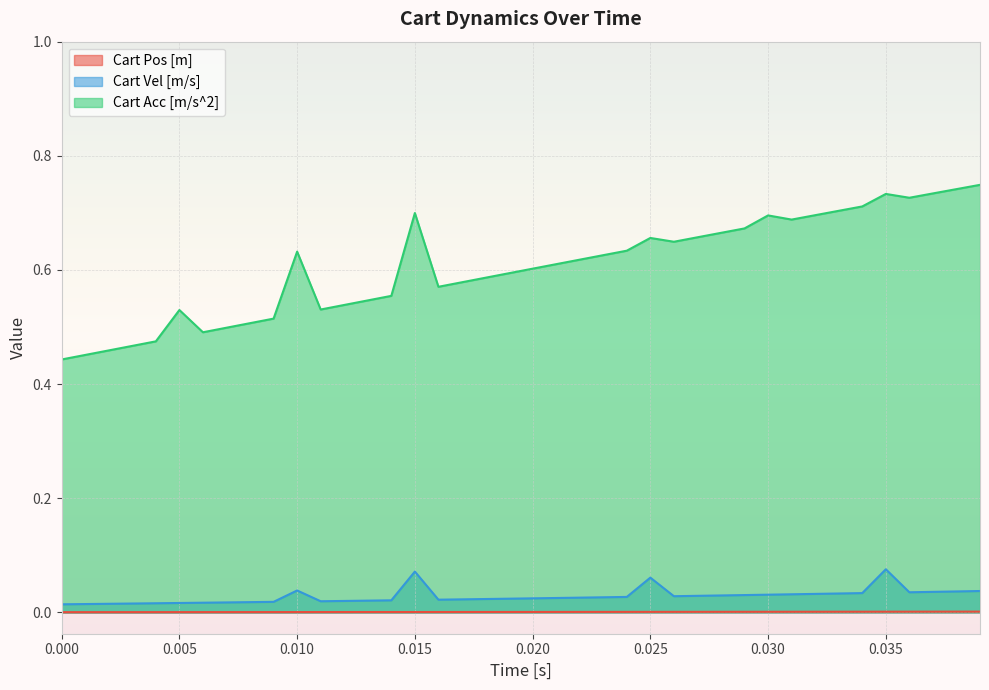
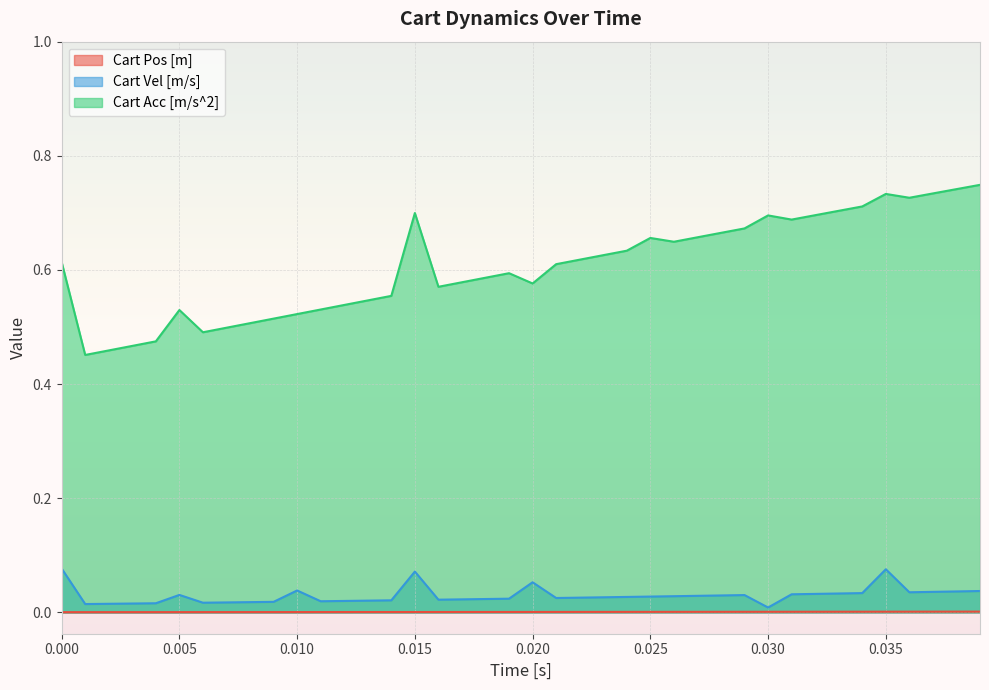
Cart Vel [m/s], 0.000: 0.01 -> 0.08
Cart Acc [m/s^2], 0.000: 0.44 -> 0.61
Cart Vel [m/s], 0.005: 0.02 -> 0.03
Cart Acc [m/s^2], 0.010: 0.63 -> 0.52
Cart Vel [m/s], 0.020: 0.02 -> 0.05
Cart Acc [m/s^2], 0.020: 0.60 -> 0.58
Cart Vel [m/s], 0.025: 0.06 -> 0.03
Cart Vel [m/s], 0.030: 0.03 -> 0.01
